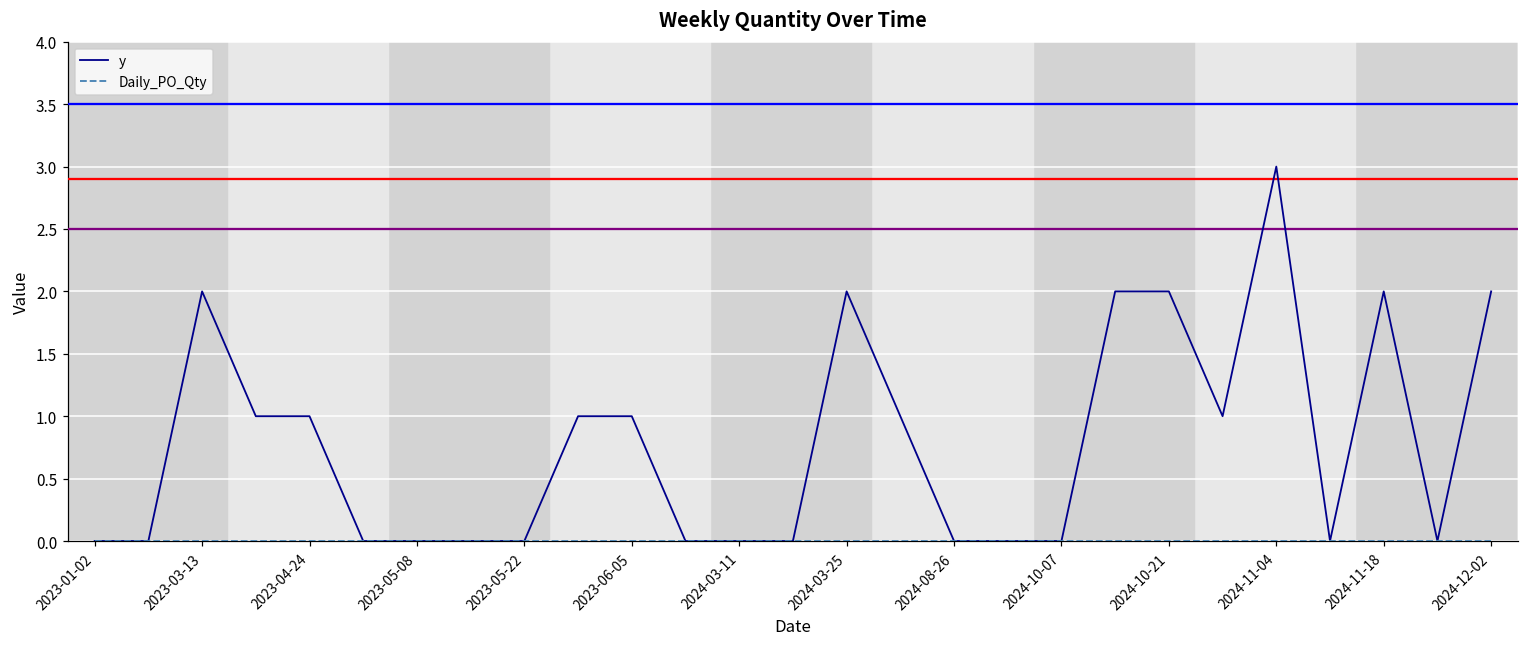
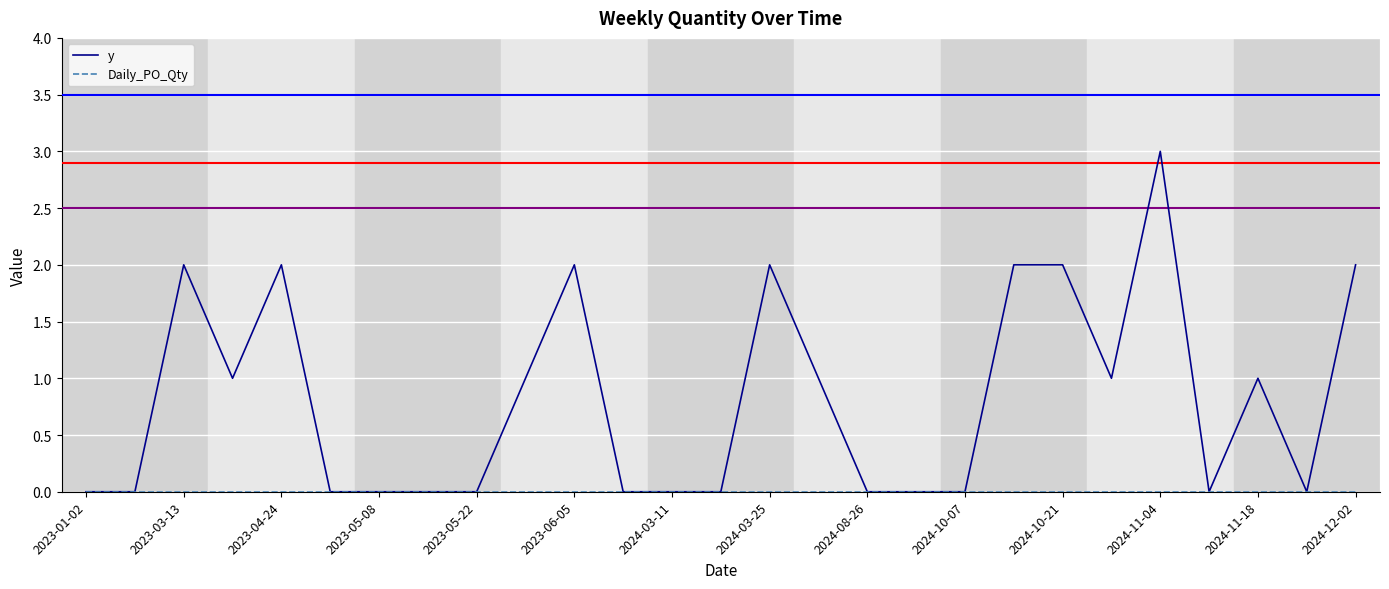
y, 2023-04-24: 1 -> 2
y, 2023-06-05: 1 -> 2
y, 2024-11-18: 2 -> 1
